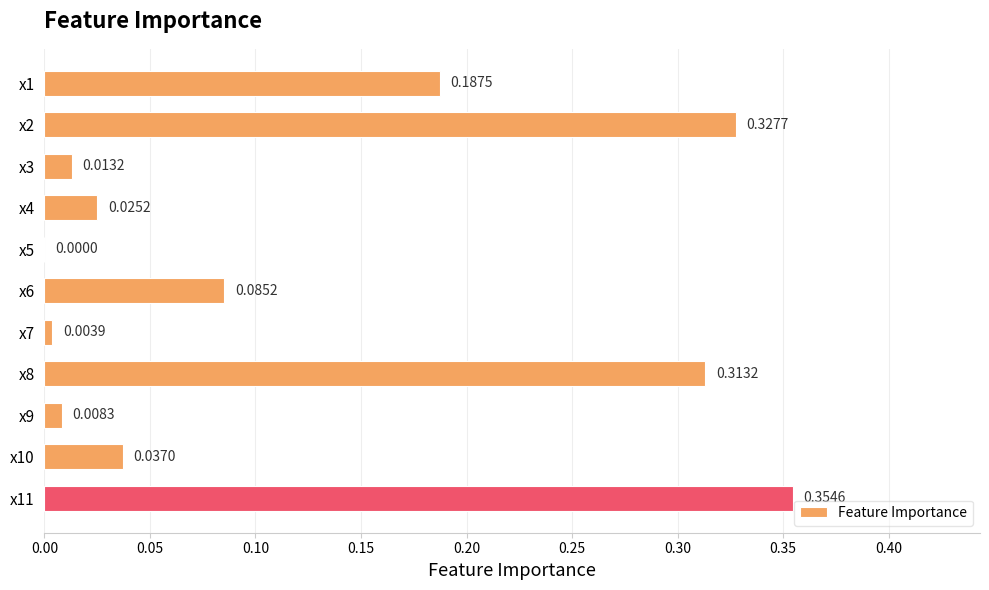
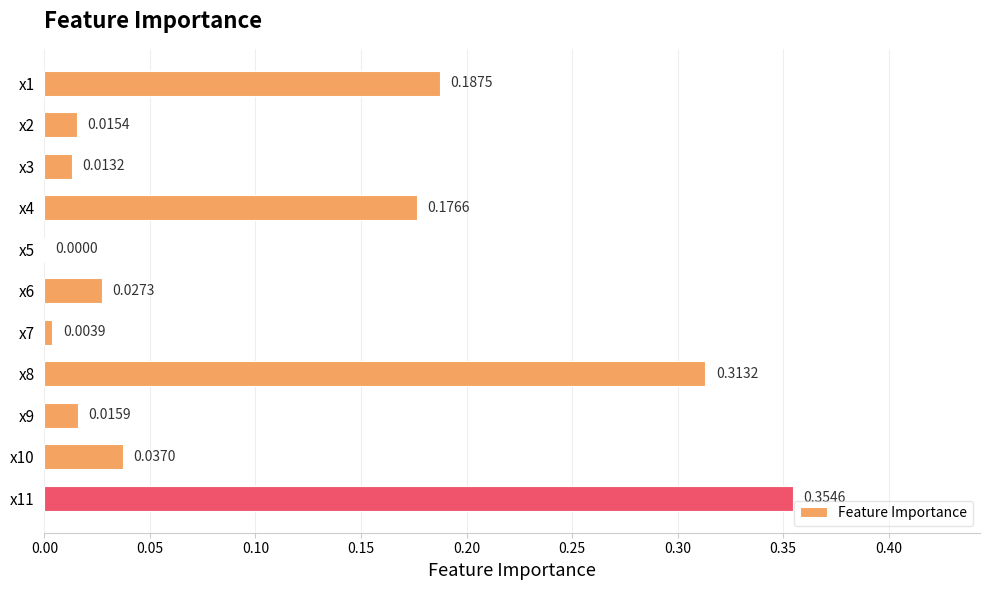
x2: 0.3277 -> 0.0154
x4: 0.0252 -> 0.1766
x6: 0.0852 -> 0.0273
x9: 0.0083 -> 0.0159
